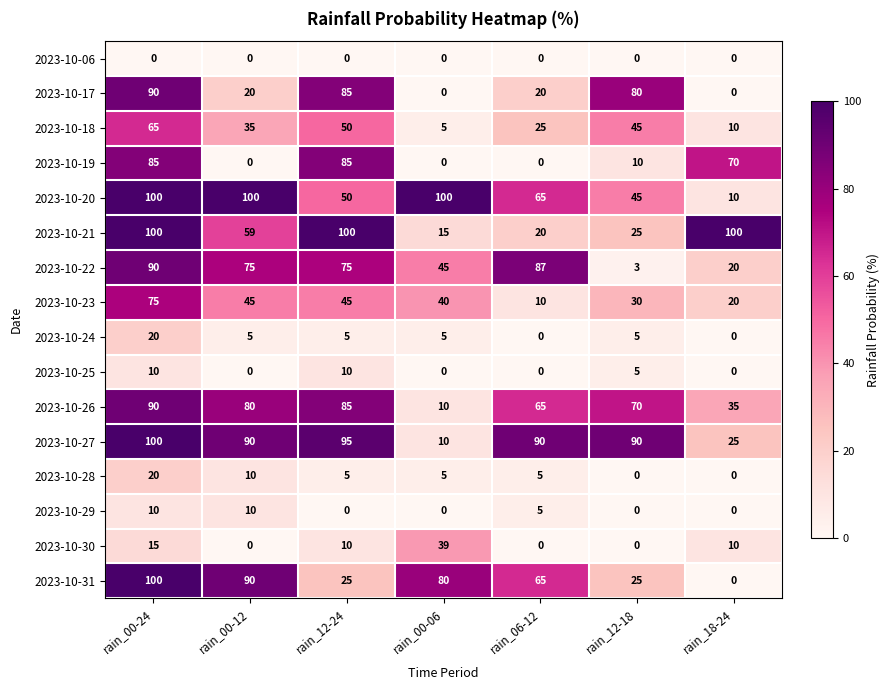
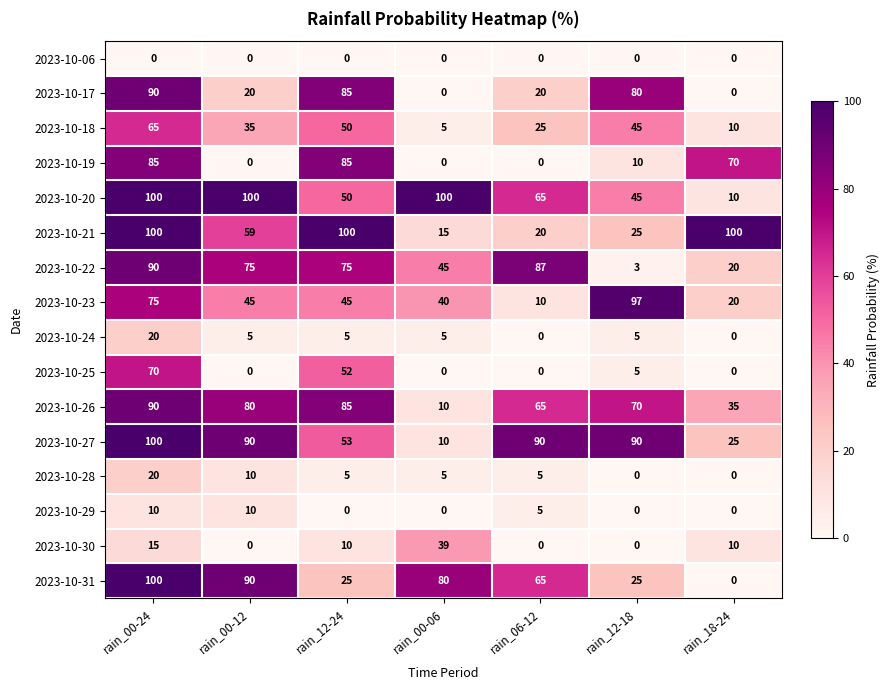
2023-10-23, rain_12-18: 30 -> 97
2023-10-25, rain_00-24: 10 -> 70
2023-10-25, rain_12-24: 10 -> 52
2023-10-27, rain_12-24: 95 -> 53
